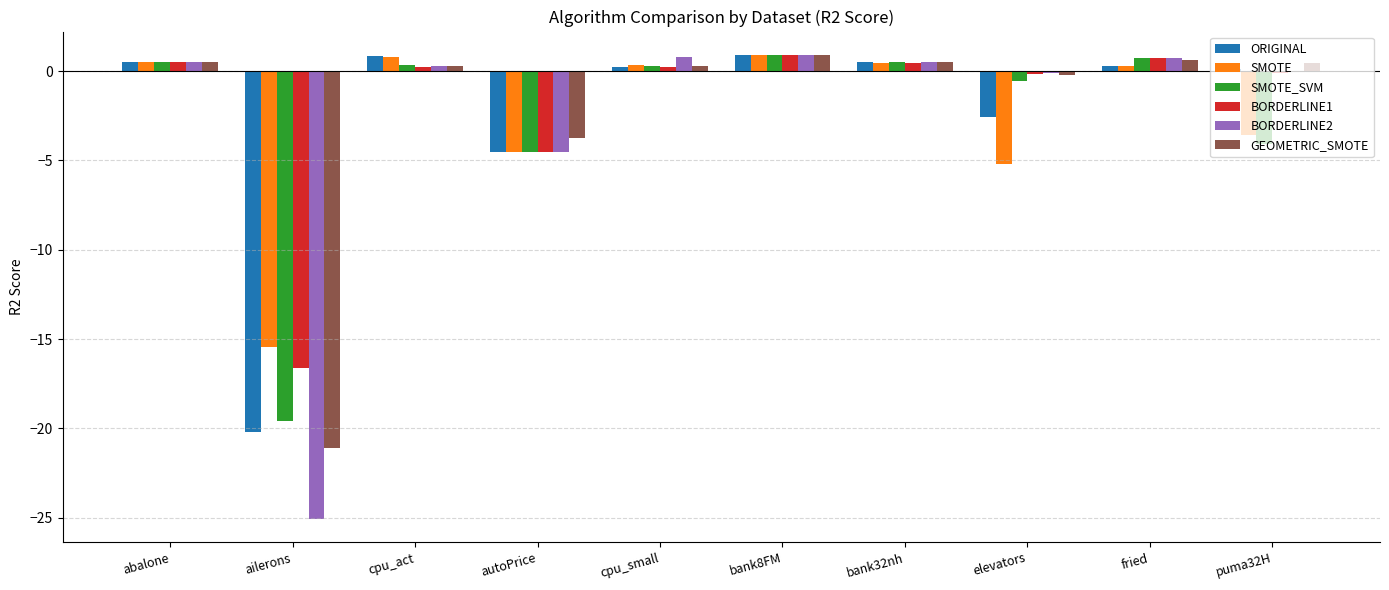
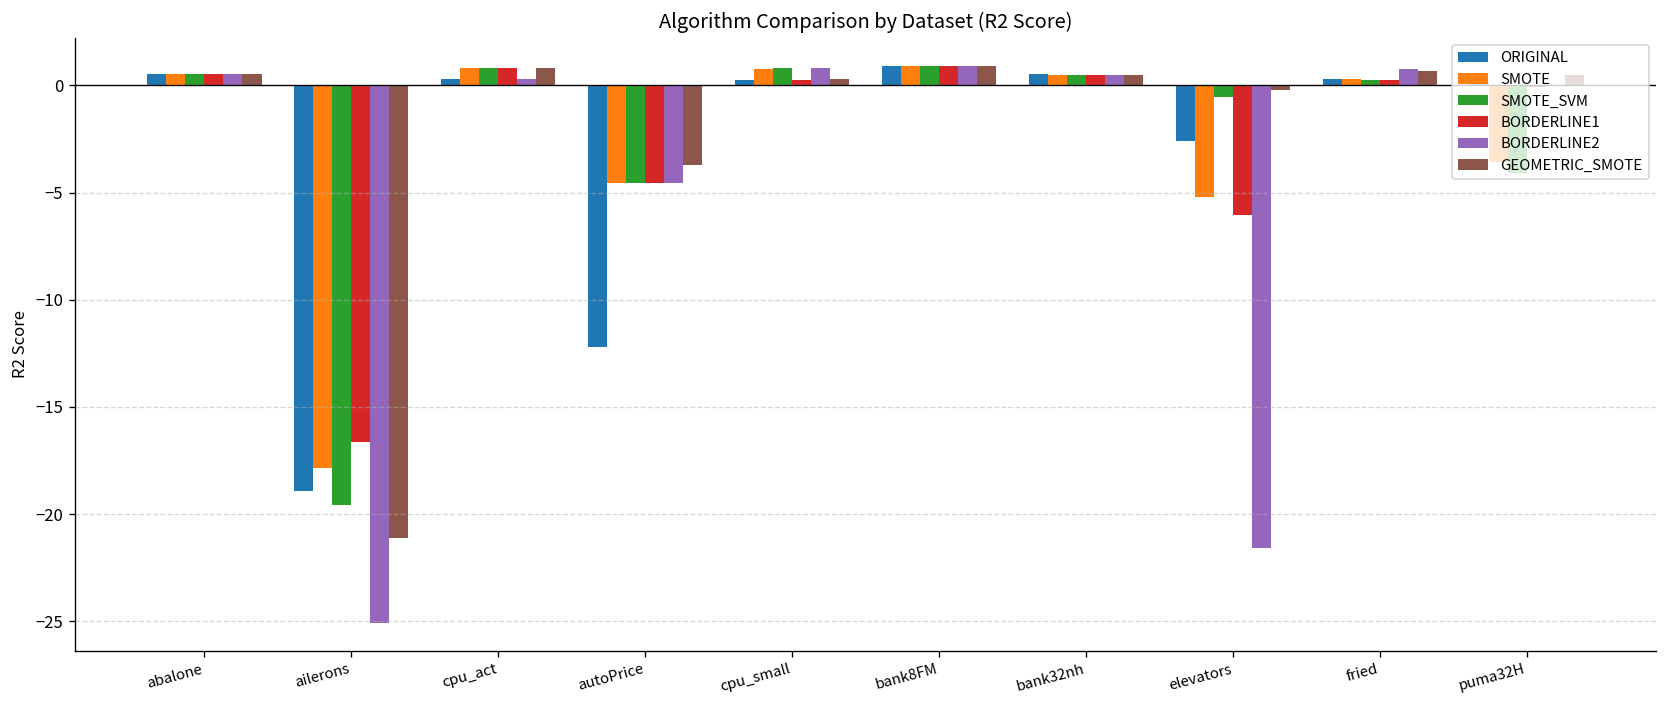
ORIGINAL, ailerons: -20.2 -> -18.9
SMOTE, ailerons: -15.4 -> -17.8
ORIGINAL, cpu_act: 0.8 -> 0.3
SMOTE_SVM, cpu_act: 0.3 -> 0.8
BORDERLINE1, cpu_act: 0.2 -> 0.8
GEOMETRIC_SMOTE, cpu_act: 0.3 -> 0.8
ORIGINAL, autoPrice: -4.6 -> -12.2
SMOTE, cpu_small: 0.3 -> 0.8
SMOTE_SVM, cpu_small: 0.3 -> 0.8
BORDERLINE1, elevators: -0.2 -> -6.0
BORDERLINE2, elevators: -0.1 -> -21.6
SMOTE_SVM, fried: 0.7 -> 0.2
BORDERLINE1, fried: 0.8 -> 0.3
